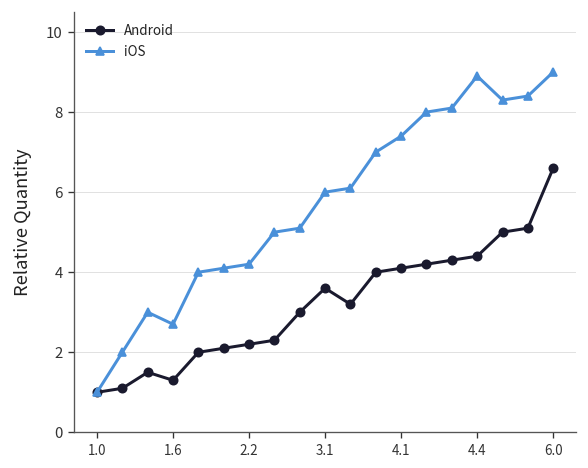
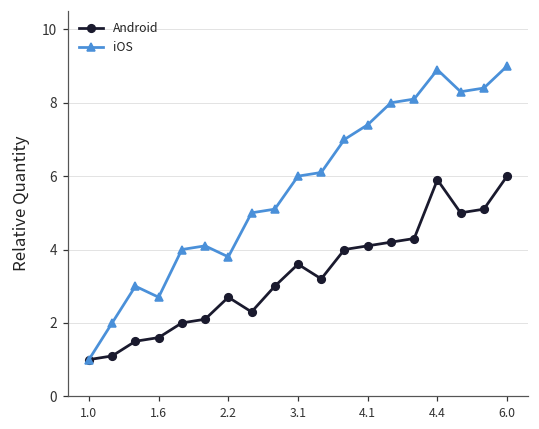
Android, 1.6: 1.3 -> 1.6
Android, 2.2: 2.2 -> 2.7
iOS, 2.2: 4.2 -> 3.8
Android, 4.4: 4.4 -> 5.9
Android, 6.0: 6.6 -> 6.0
